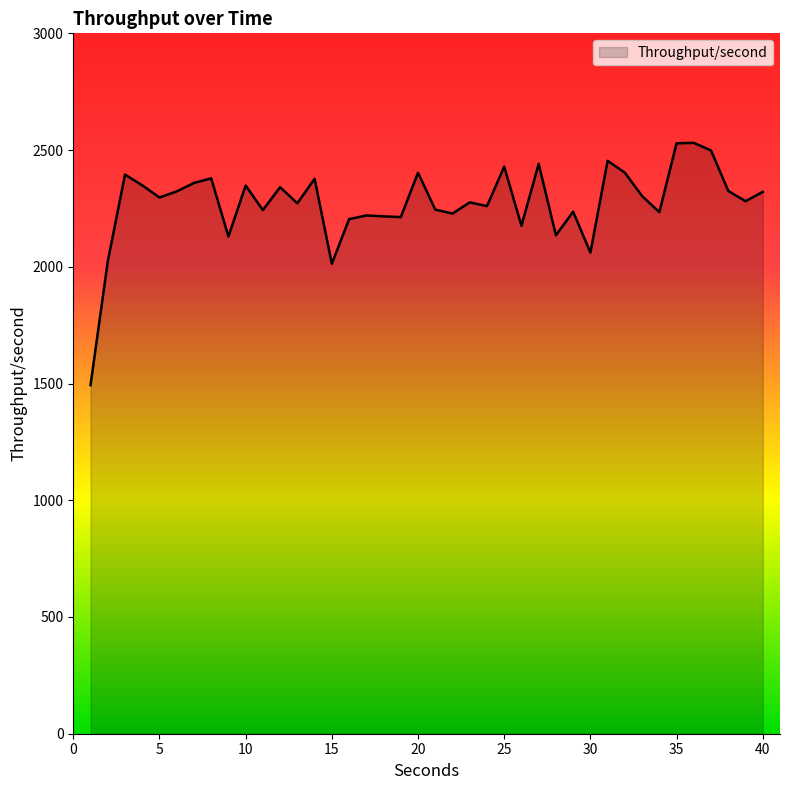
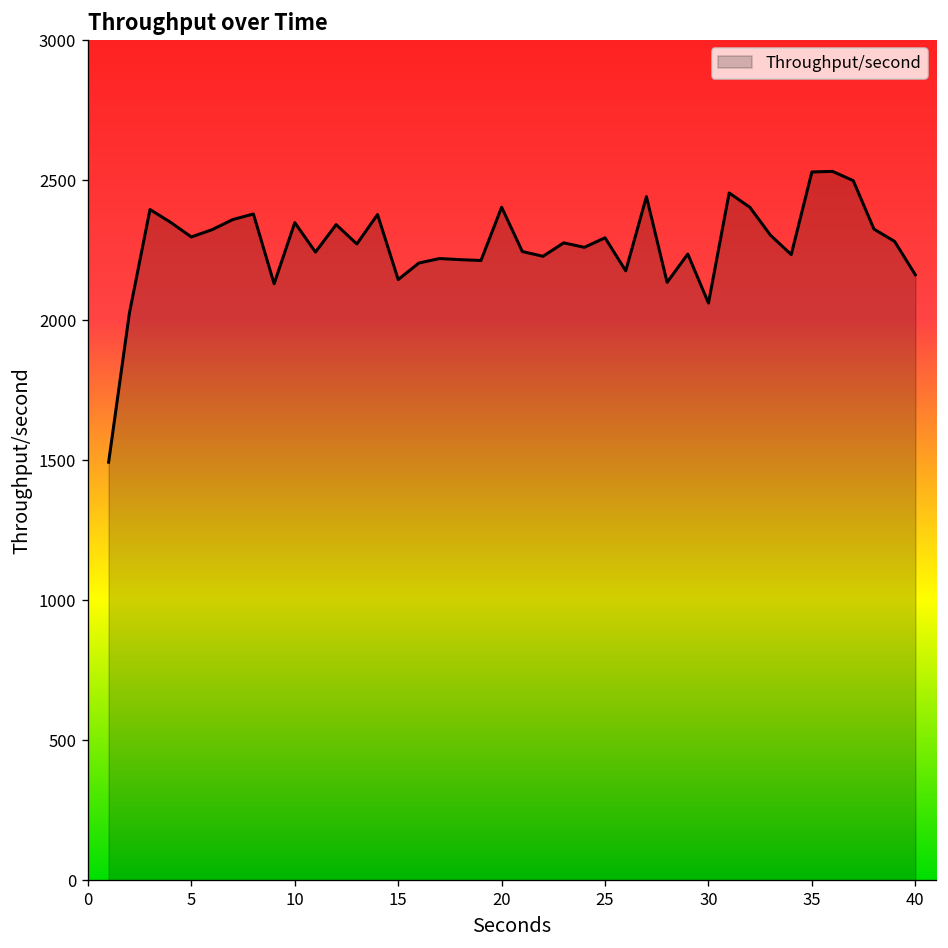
15: 2010 -> 2150
25: 2430 -> 2290
40: 2320 -> 2160
